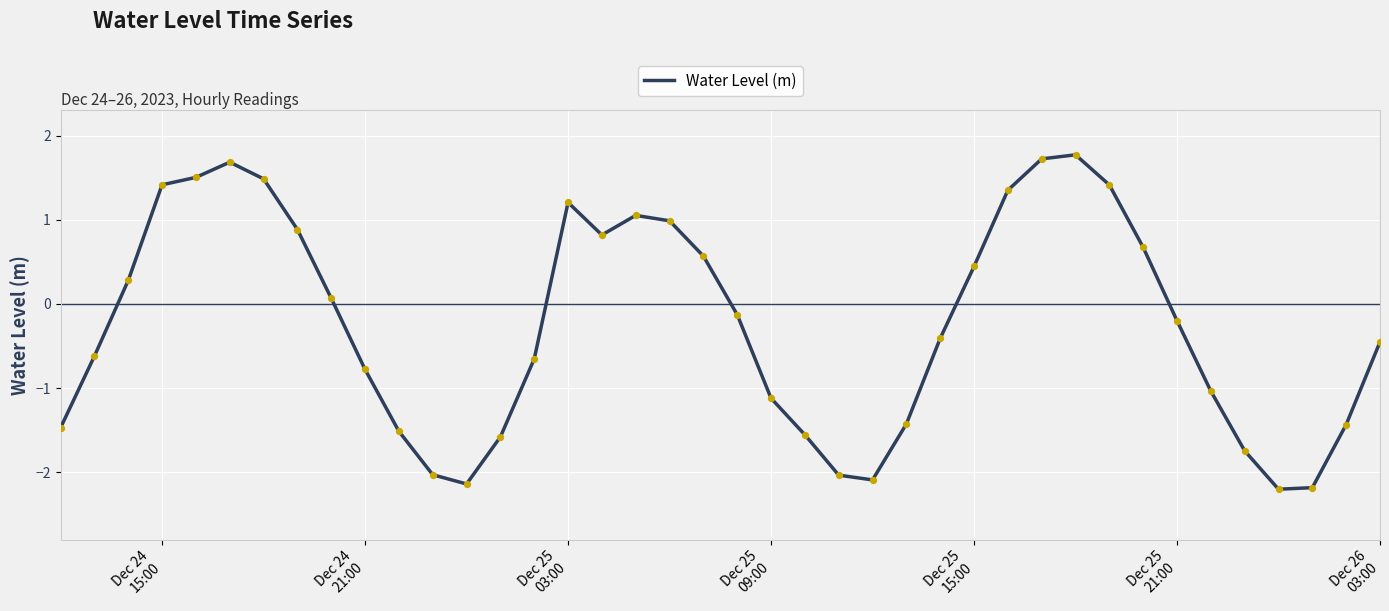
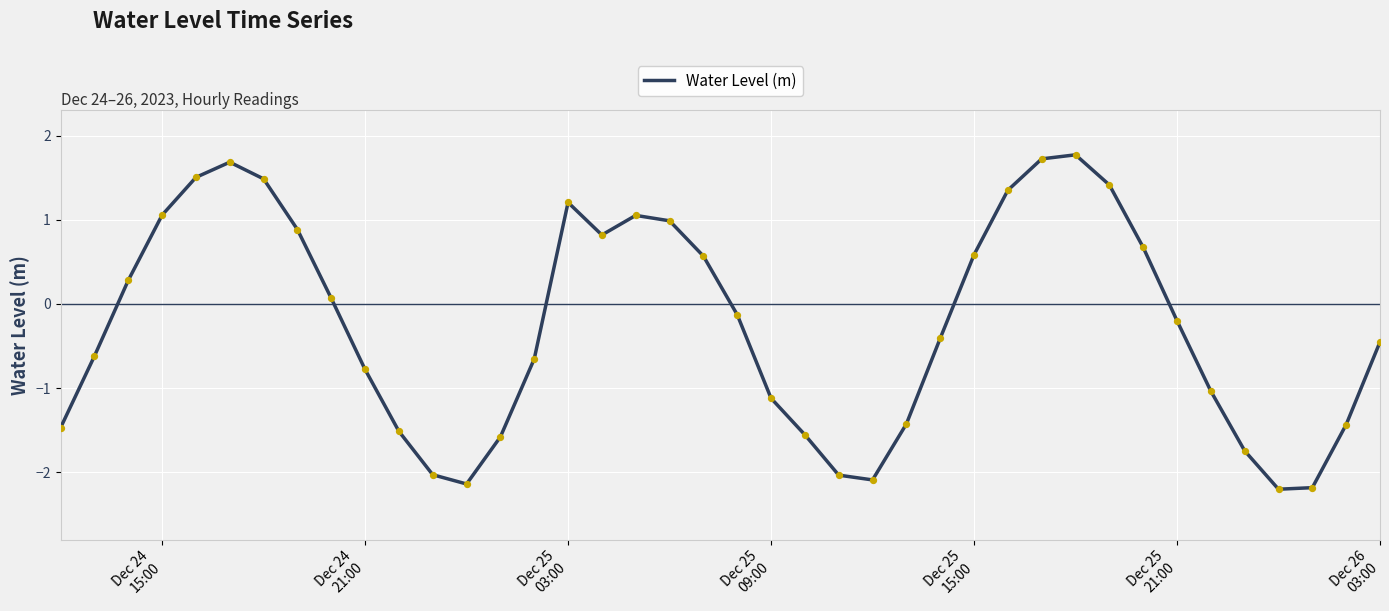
Dec 24 15:00: 1.4 -> 1.1
Dec 25 15:00: 0.4 -> 0.6
